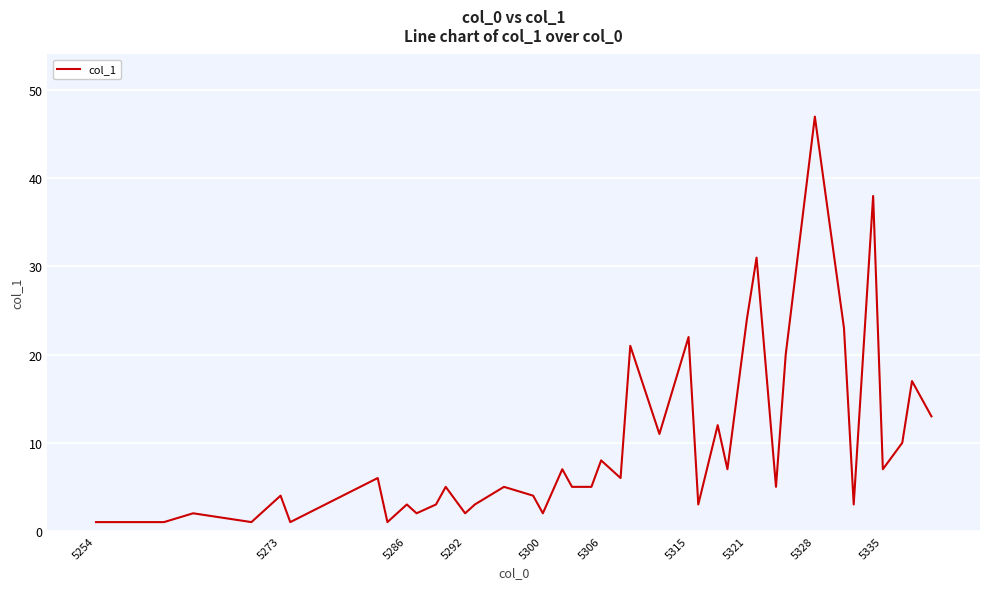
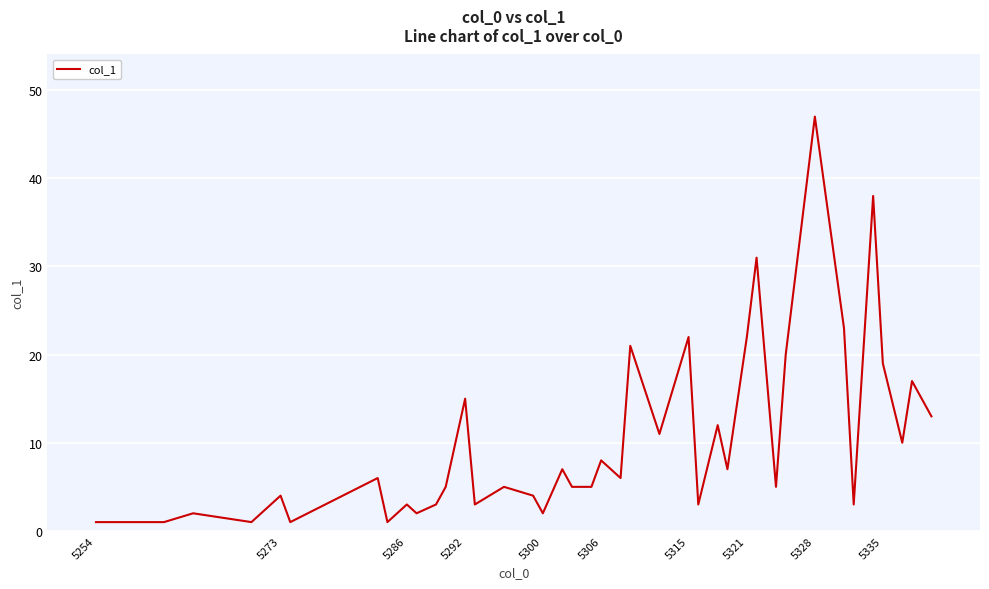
5292: 2 -> 15
5321: 24 -> 22
5335: 7 -> 19
